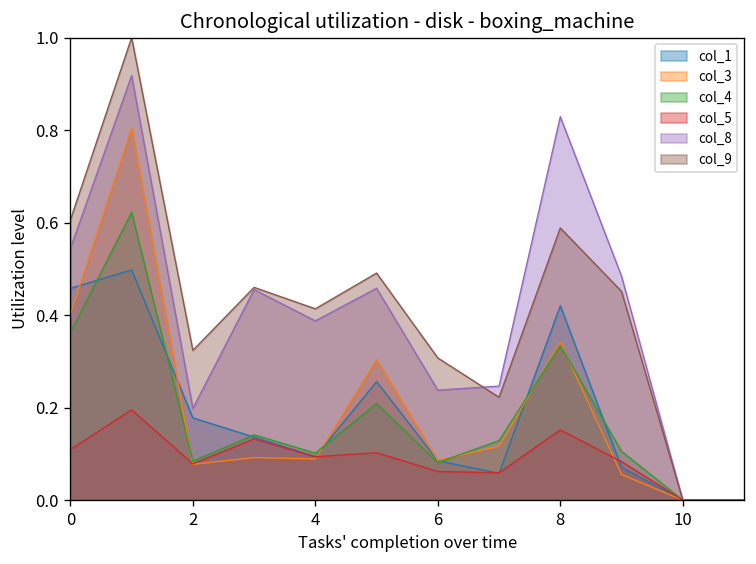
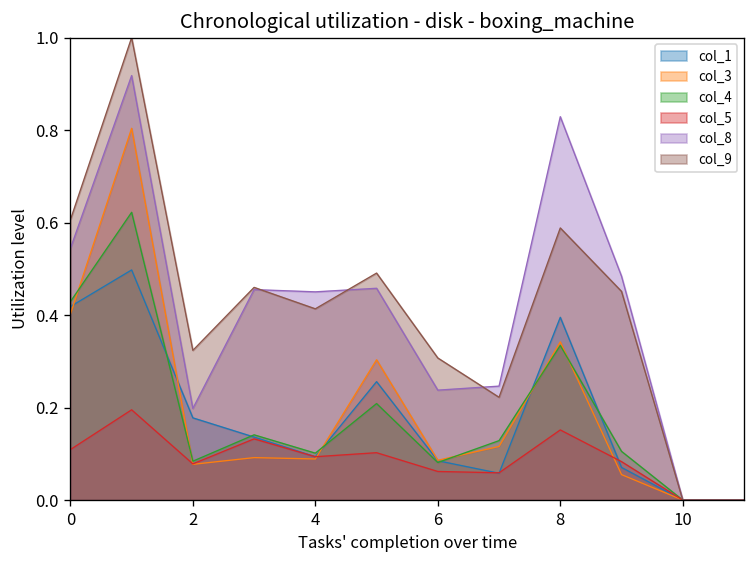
col_1, 0: 0.46 -> 0.42
col_4, 0: 0.36 -> 0.43
col_8, 4: 0.39 -> 0.45
col_1, 8: 0.42 -> 0.40
